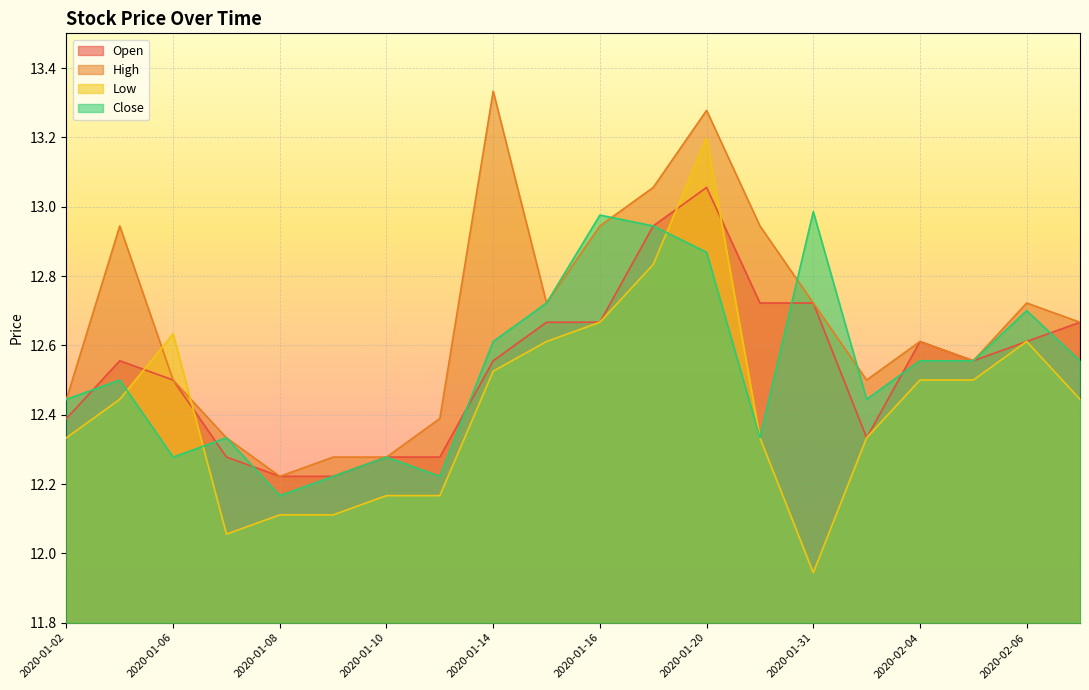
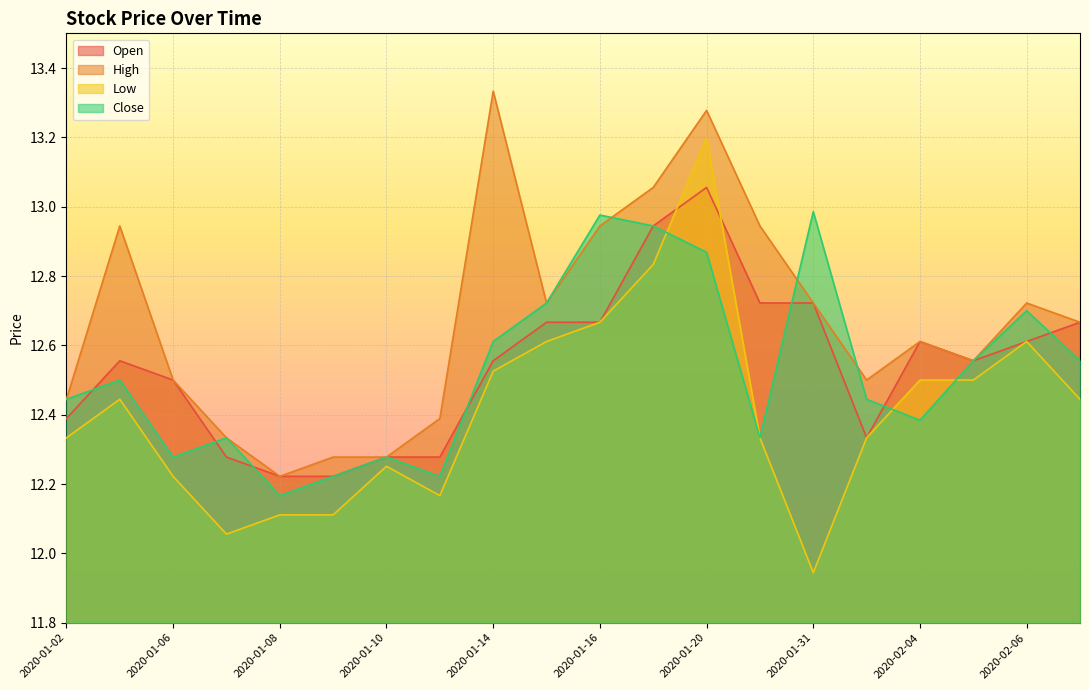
Low, 2020-01-06: 12.63 -> 12.22
Low, 2020-01-10: 12.17 -> 12.25
Close, 2020-02-04: 12.56 -> 12.38
